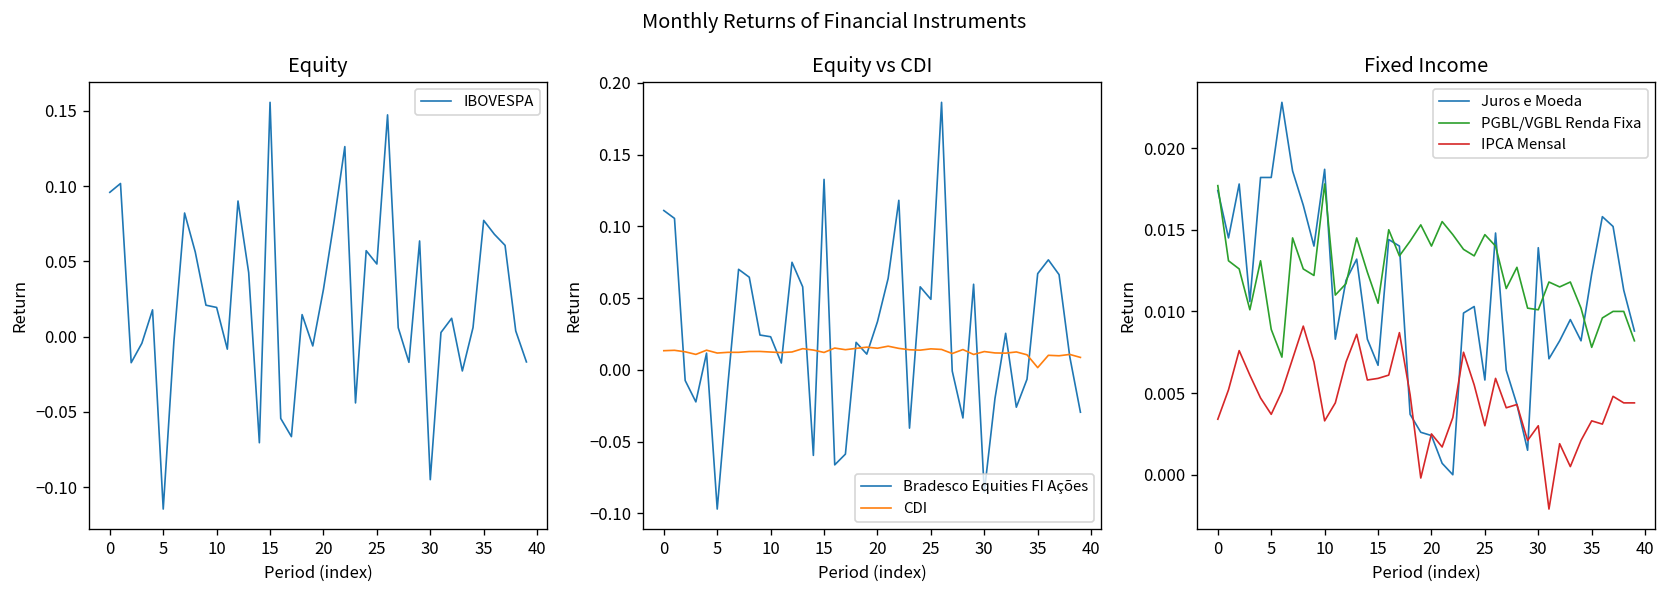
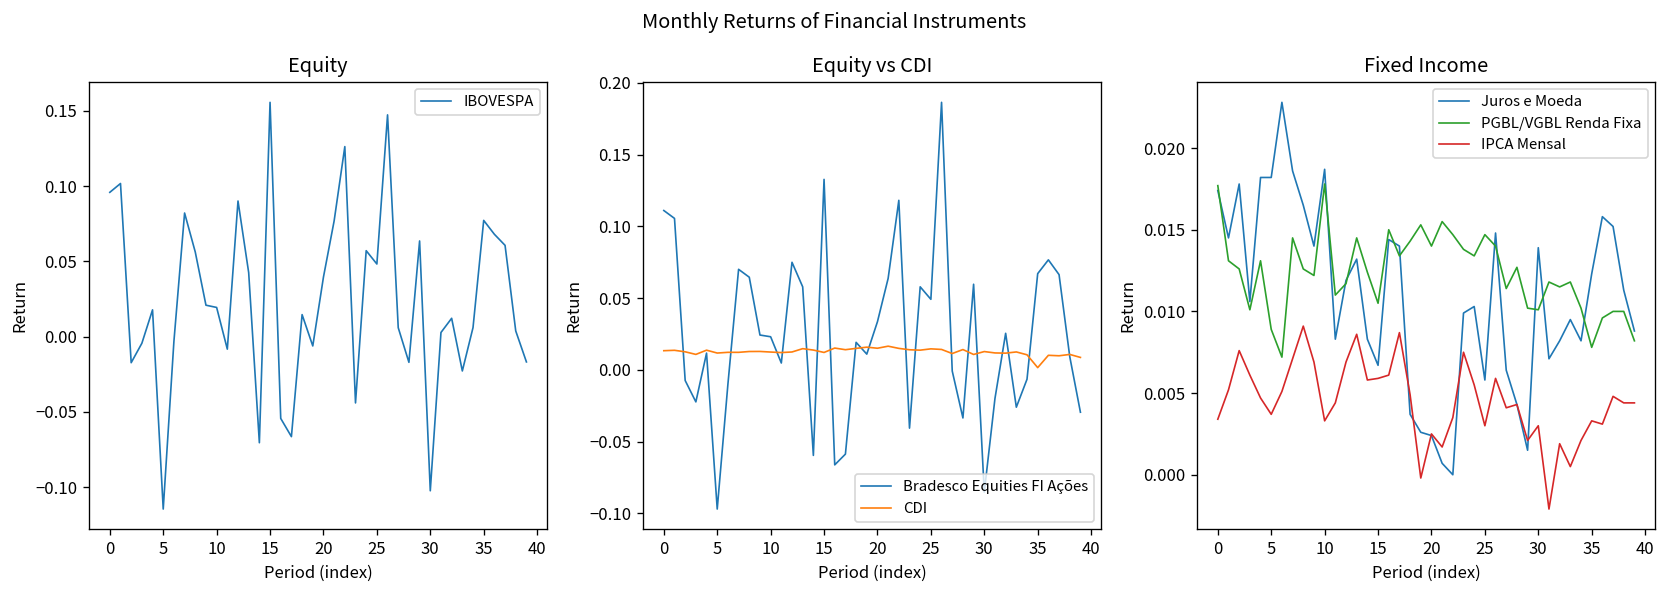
Equity, 20: 0.031 -> 0.040
Equity, 30: -0.095 -> -0.102
